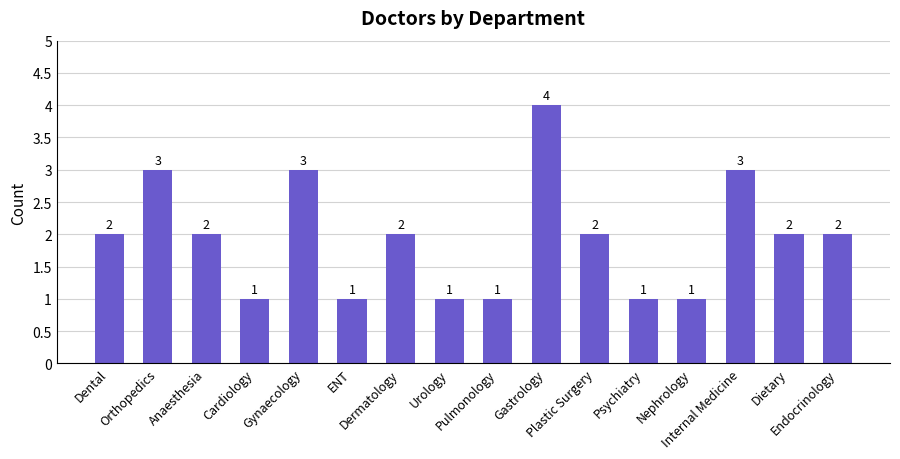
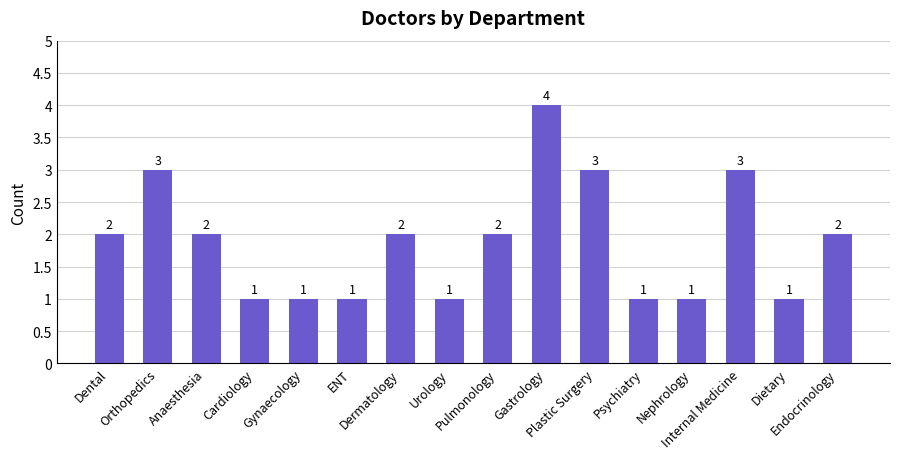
Gynaecology: 3 -> 1
Pulmonology: 1 -> 2
Plastic Surgery: 2 -> 3
Dietary: 2 -> 1
